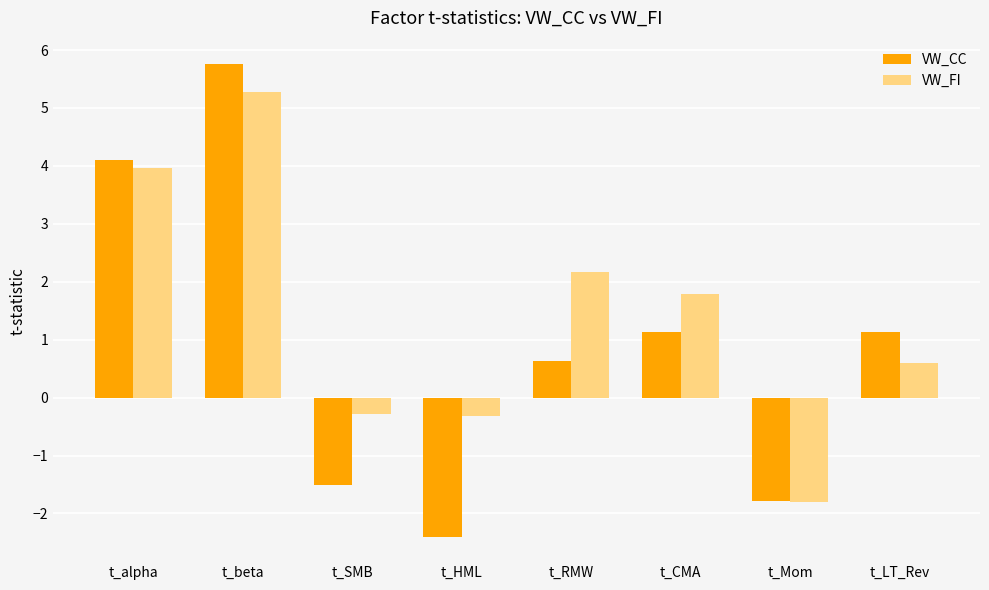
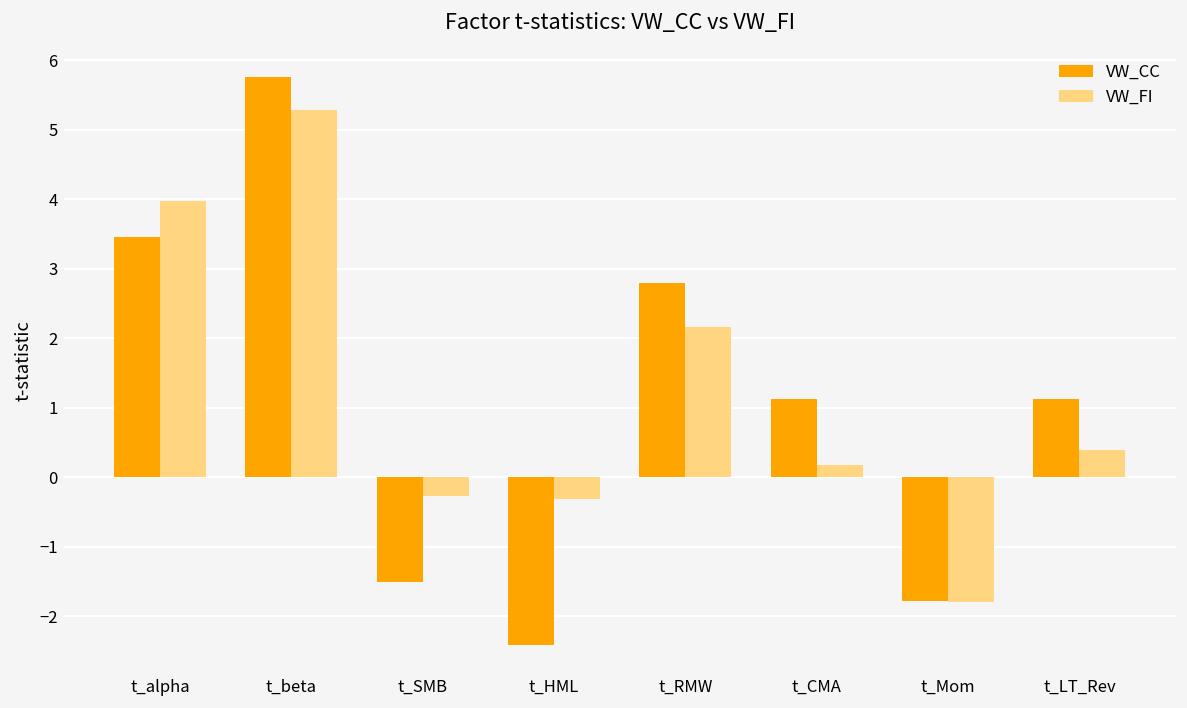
VW_CC, t_alpha: 4.1 -> 3.5
VW_CC, t_RMW: 0.6 -> 2.8
VW_FI, t_CMA: 1.8 -> 0.2
VW_FI, t_LT_Rev: 0.6 -> 0.4
